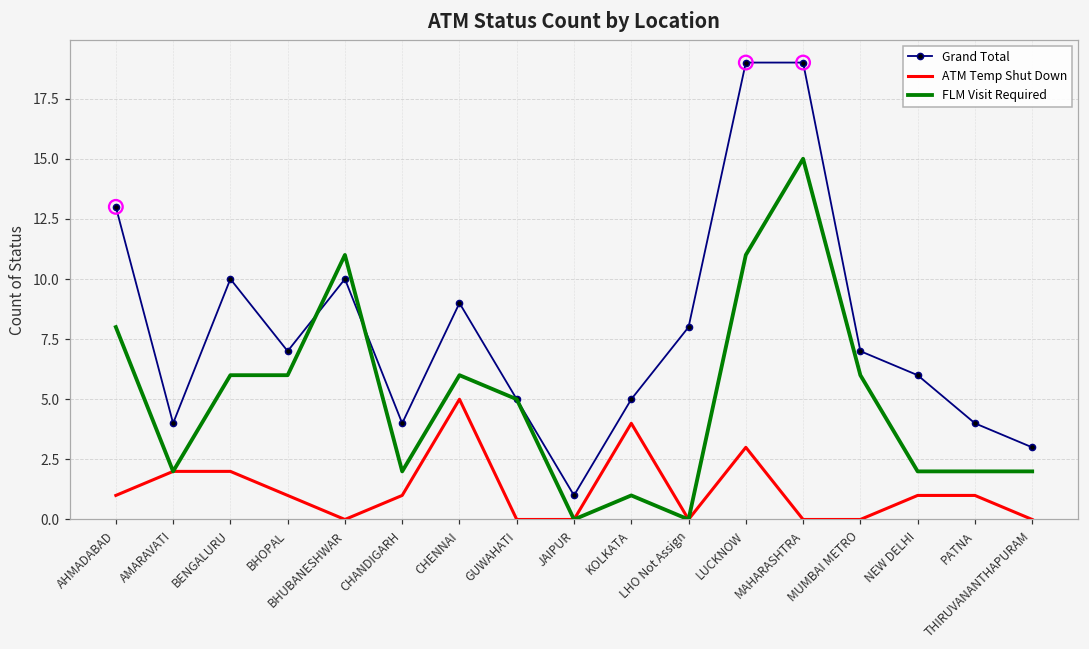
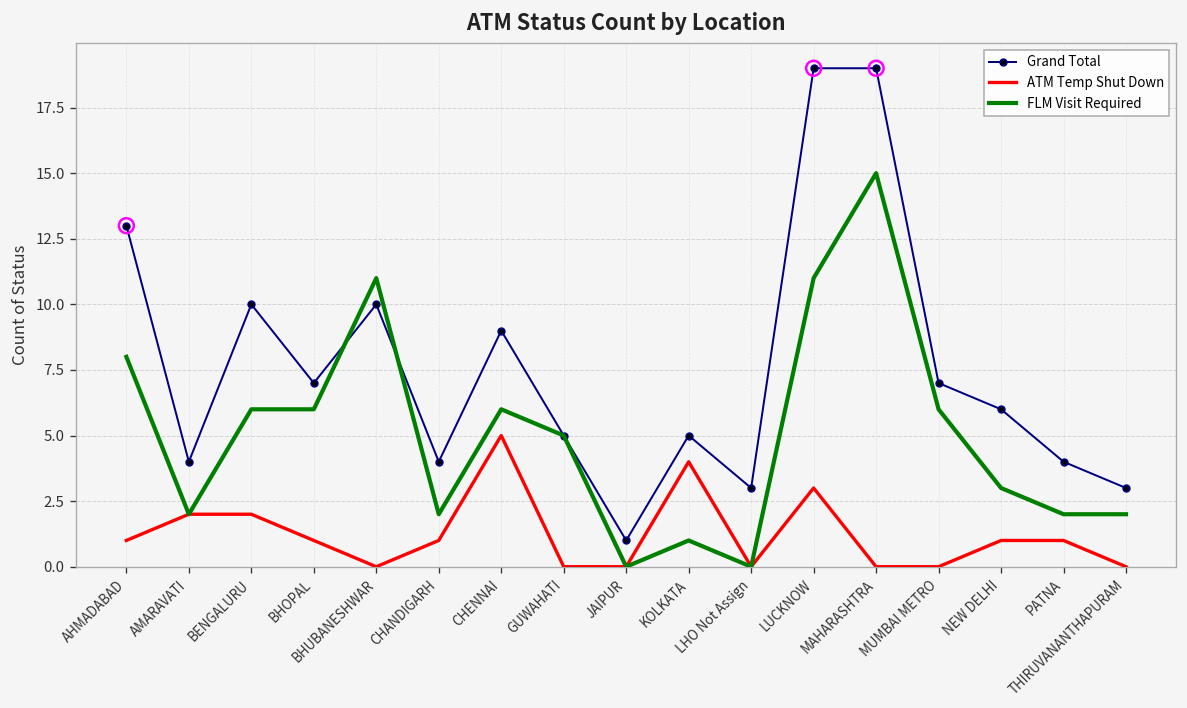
Grand Total, LHO Not Assign: 8 -> 3
FLM Visit Required, NEW DELHI: 2 -> 3
